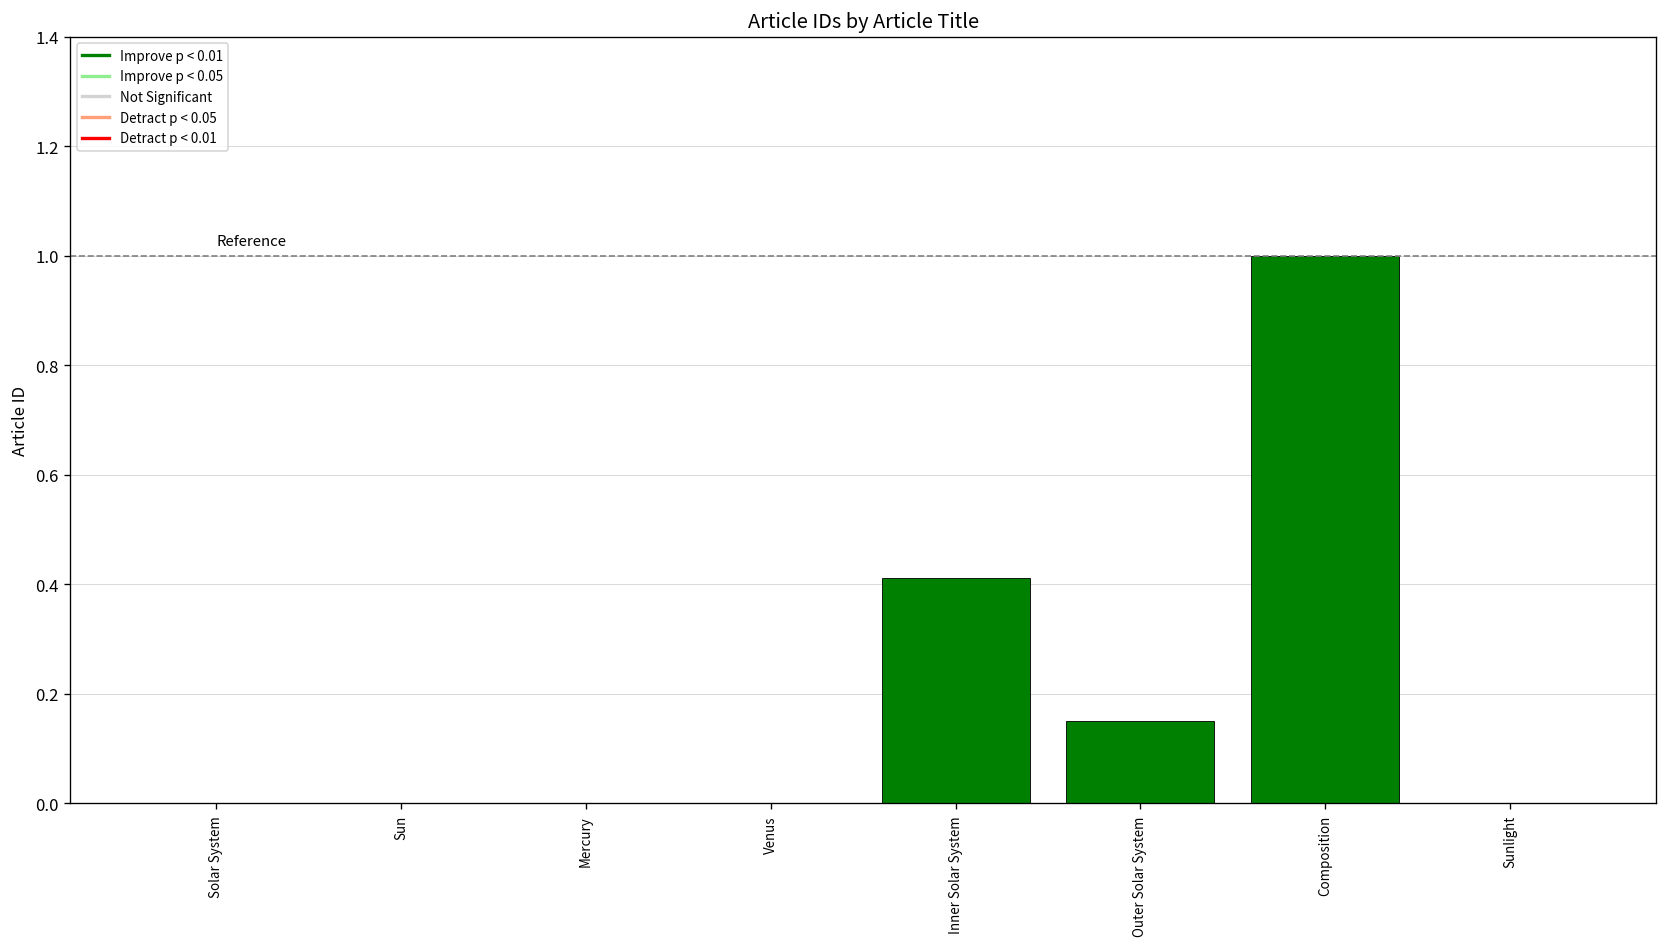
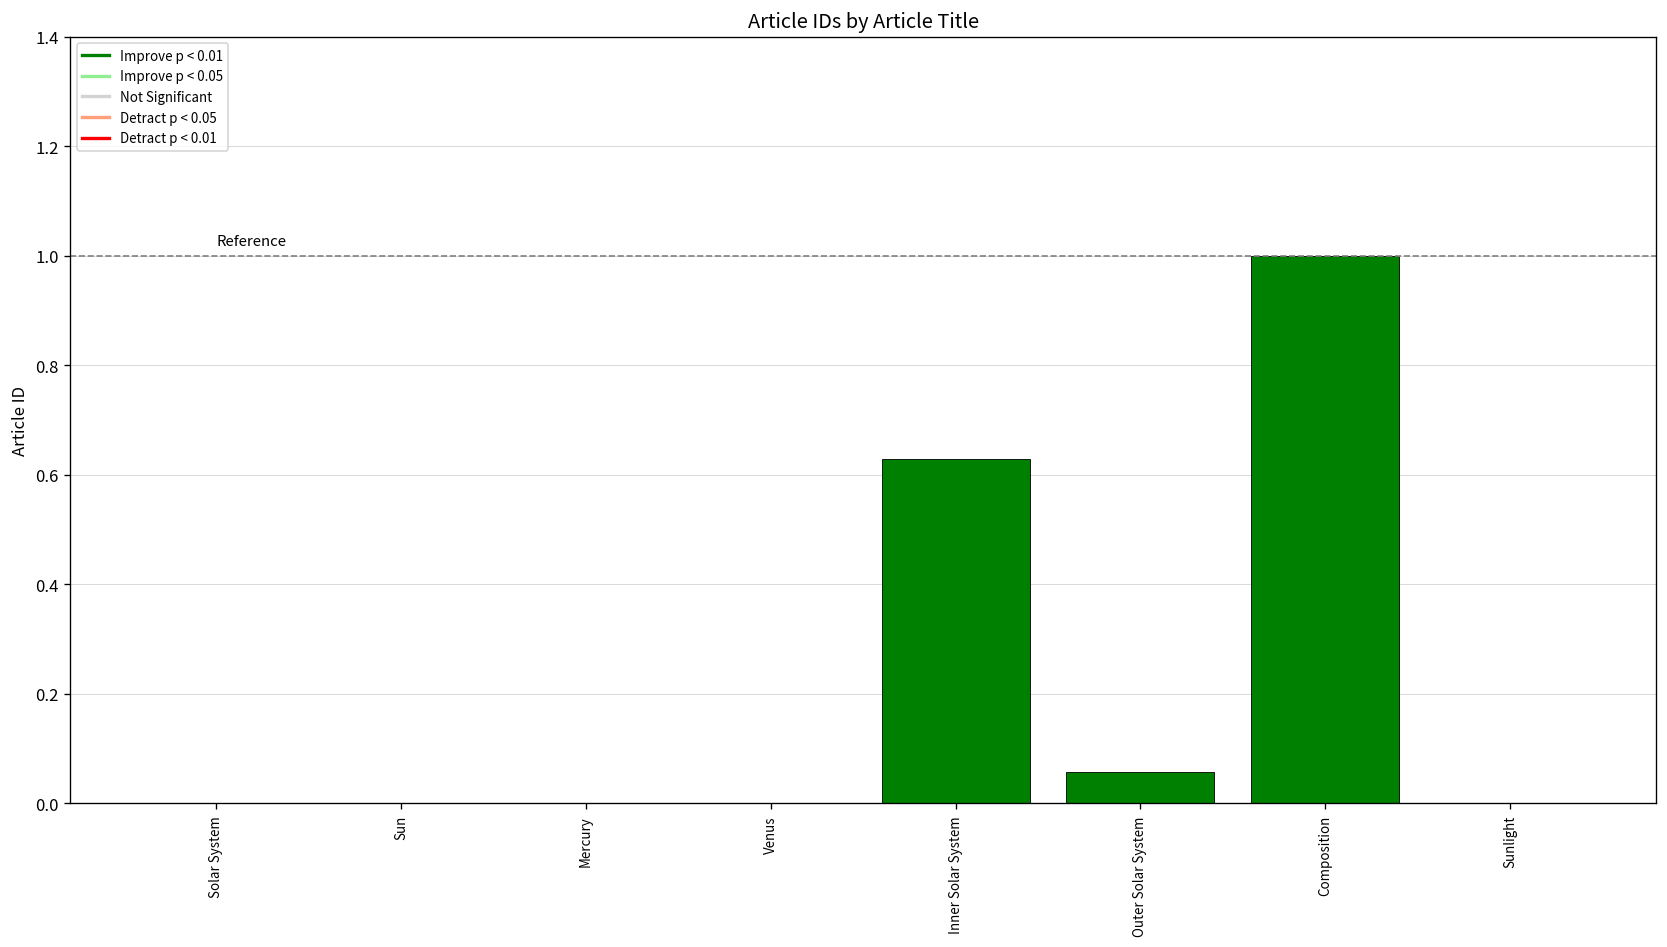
Inner Solar System: 0.41 -> 0.63
Outer Solar System: 0.15 -> 0.06
